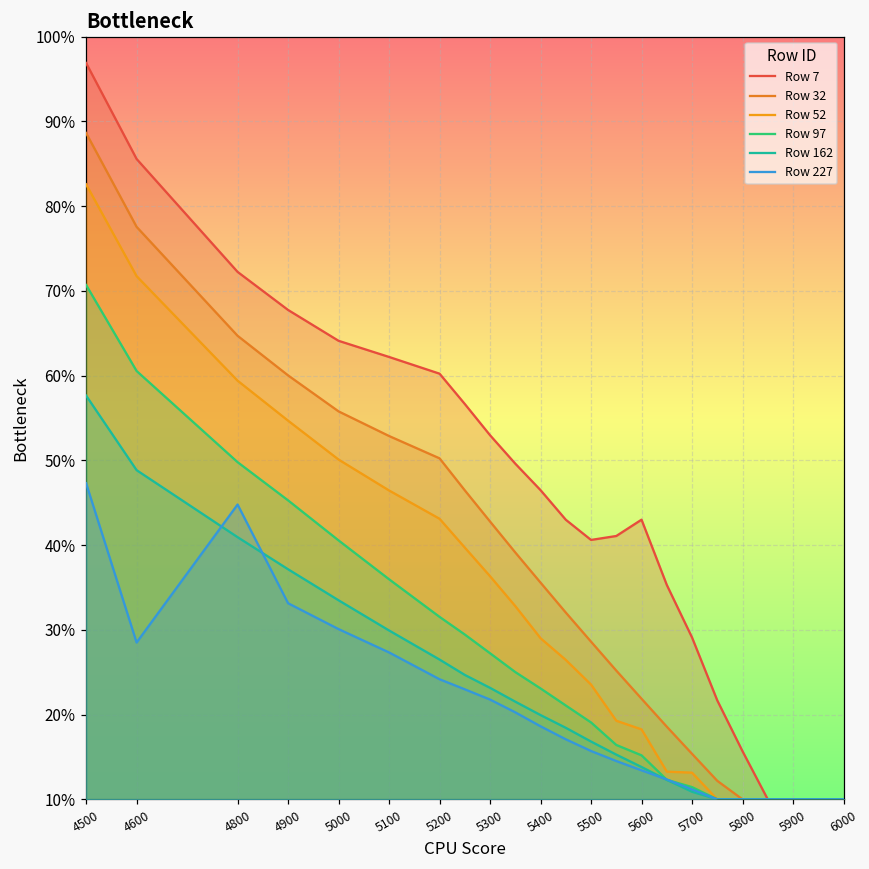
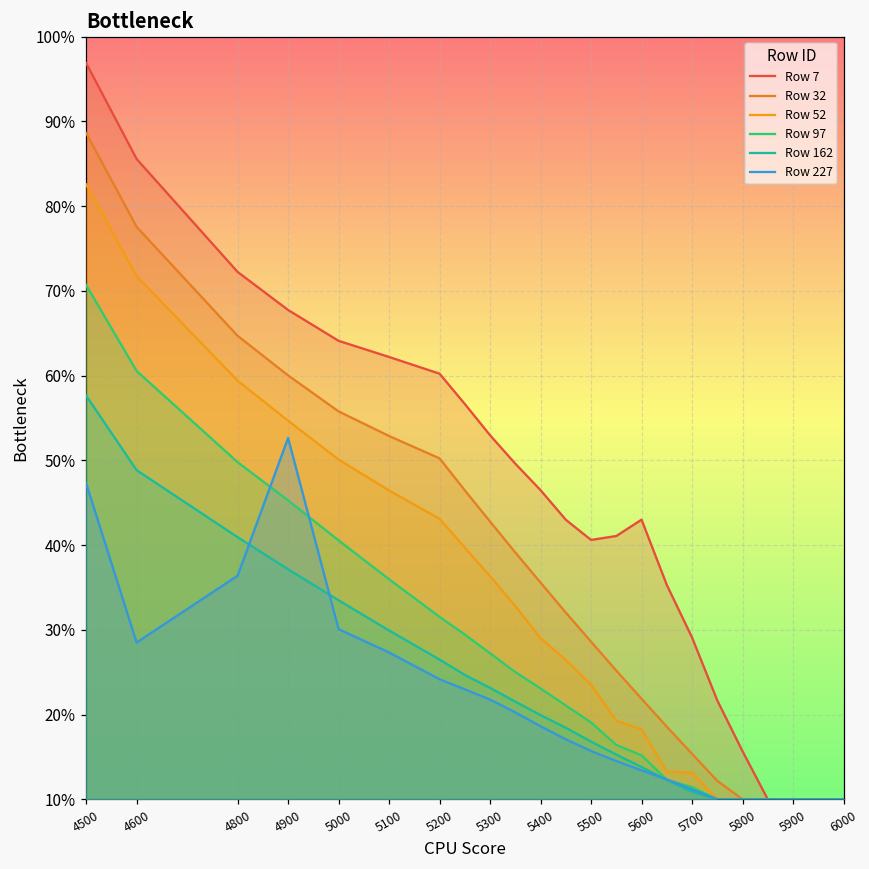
Row 227, 4800: 45% -> 36%
Row 227, 4900: 33% -> 53%
